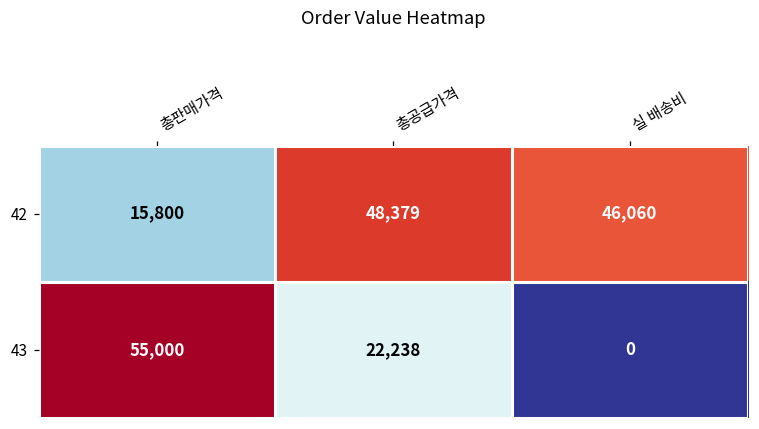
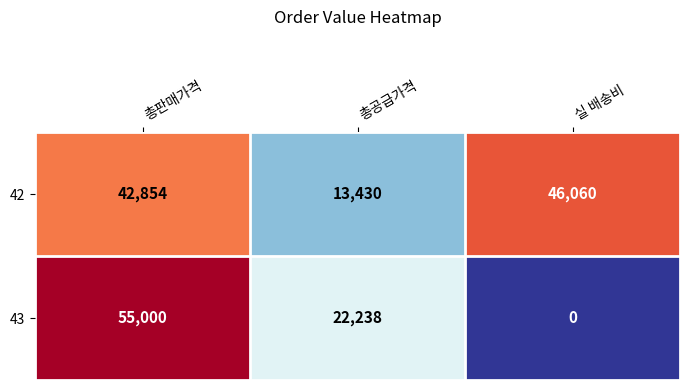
42, 총판매가격: 15,800 -> 42,854
42, 총공급가격: 48,379 -> 13,430
